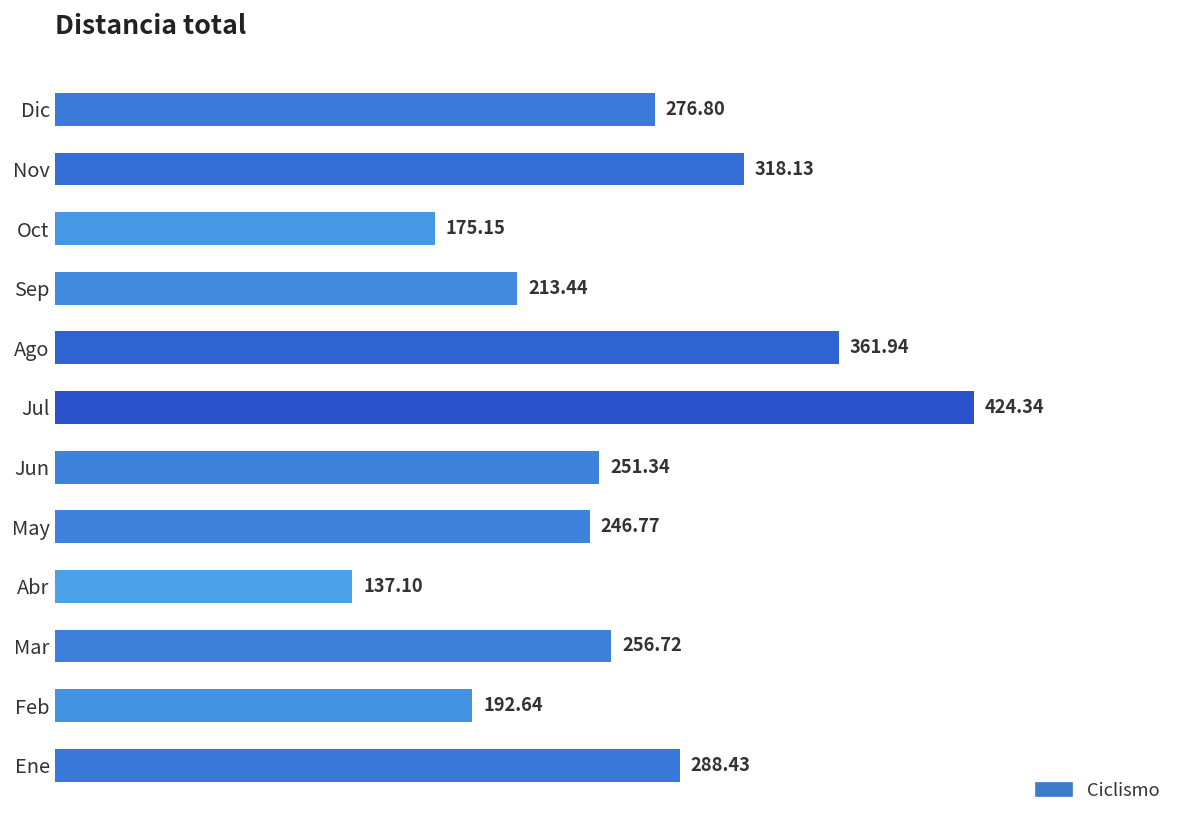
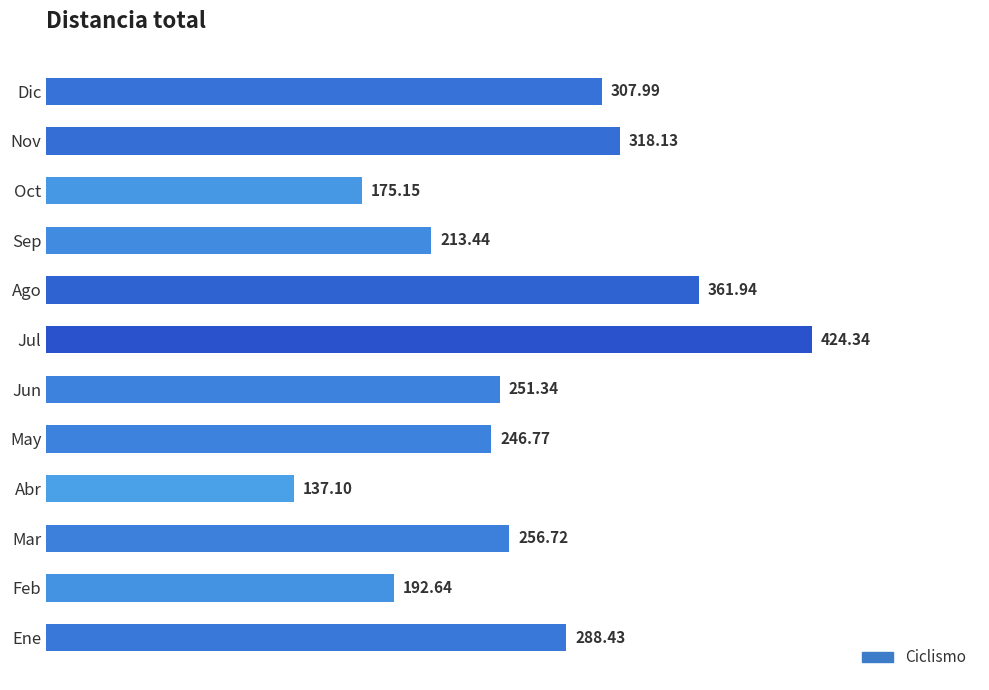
Dic: 276.80 -> 307.99
